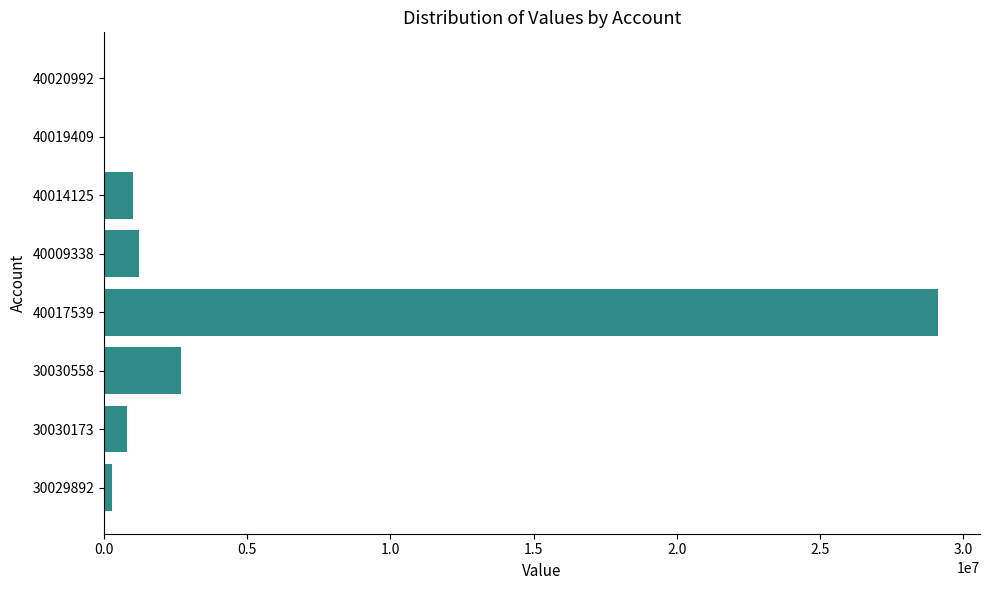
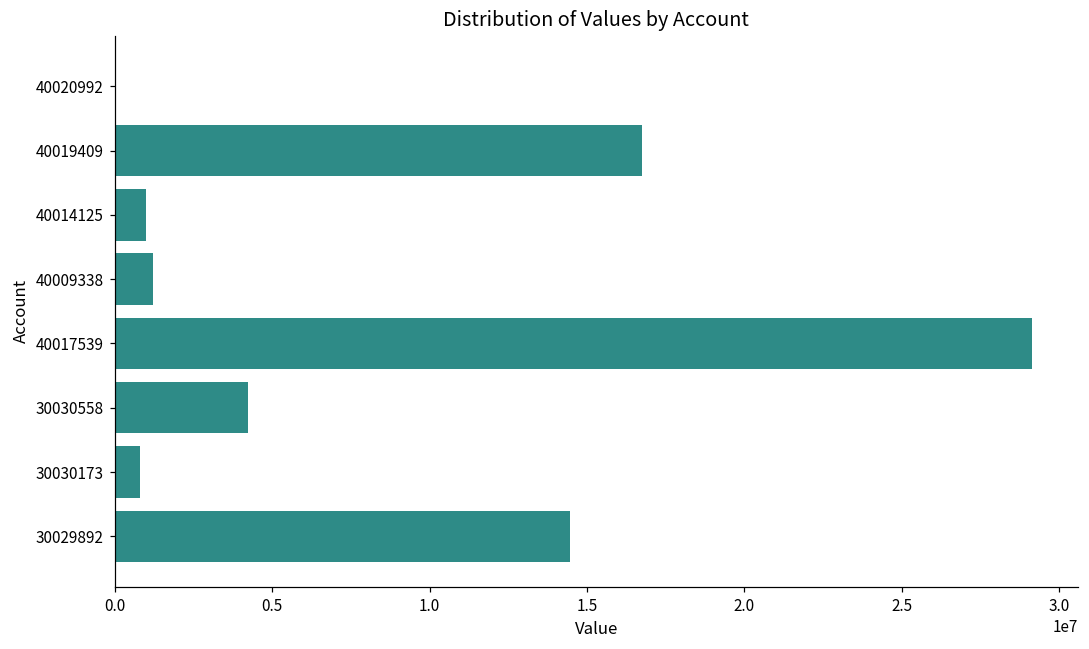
40019409: 0 -> 16700000
30030558: 2700000 -> 4200000
30029892: 300000 -> 14500000
